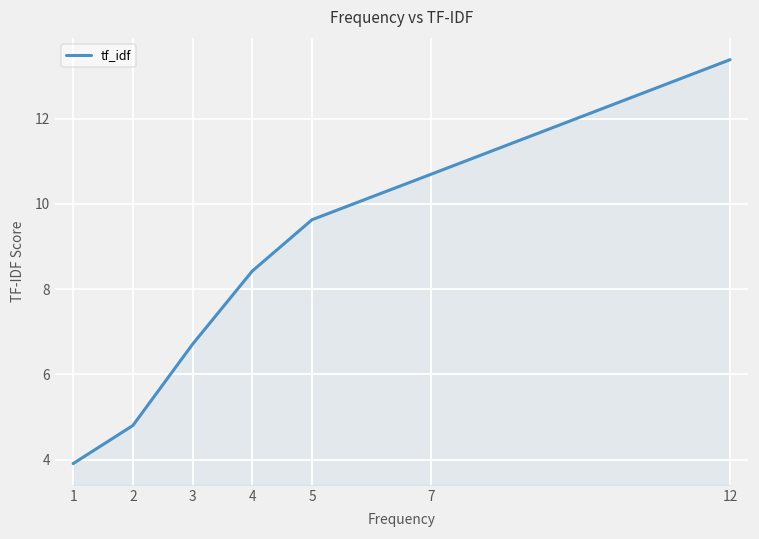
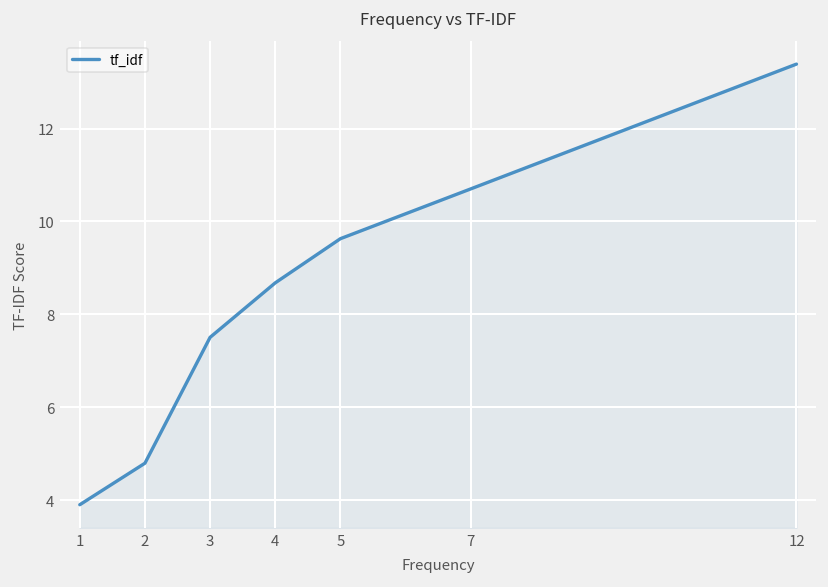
3: 6.7 -> 7.5
4: 8.4 -> 8.7
